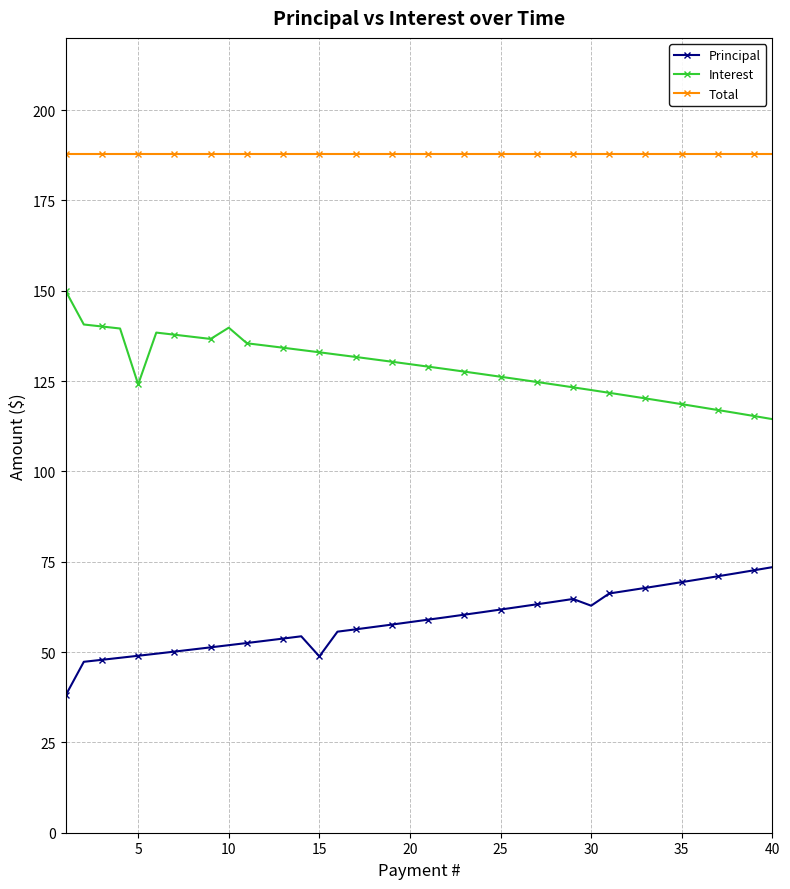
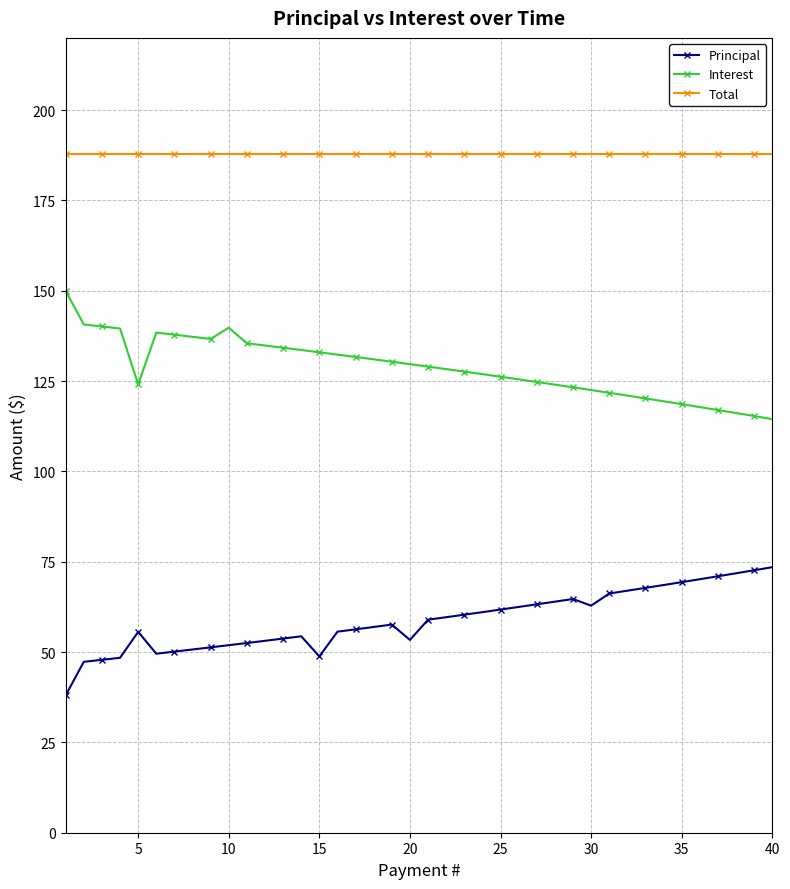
Principal, 5: 49 -> 56
Principal, 20: 58 -> 53
